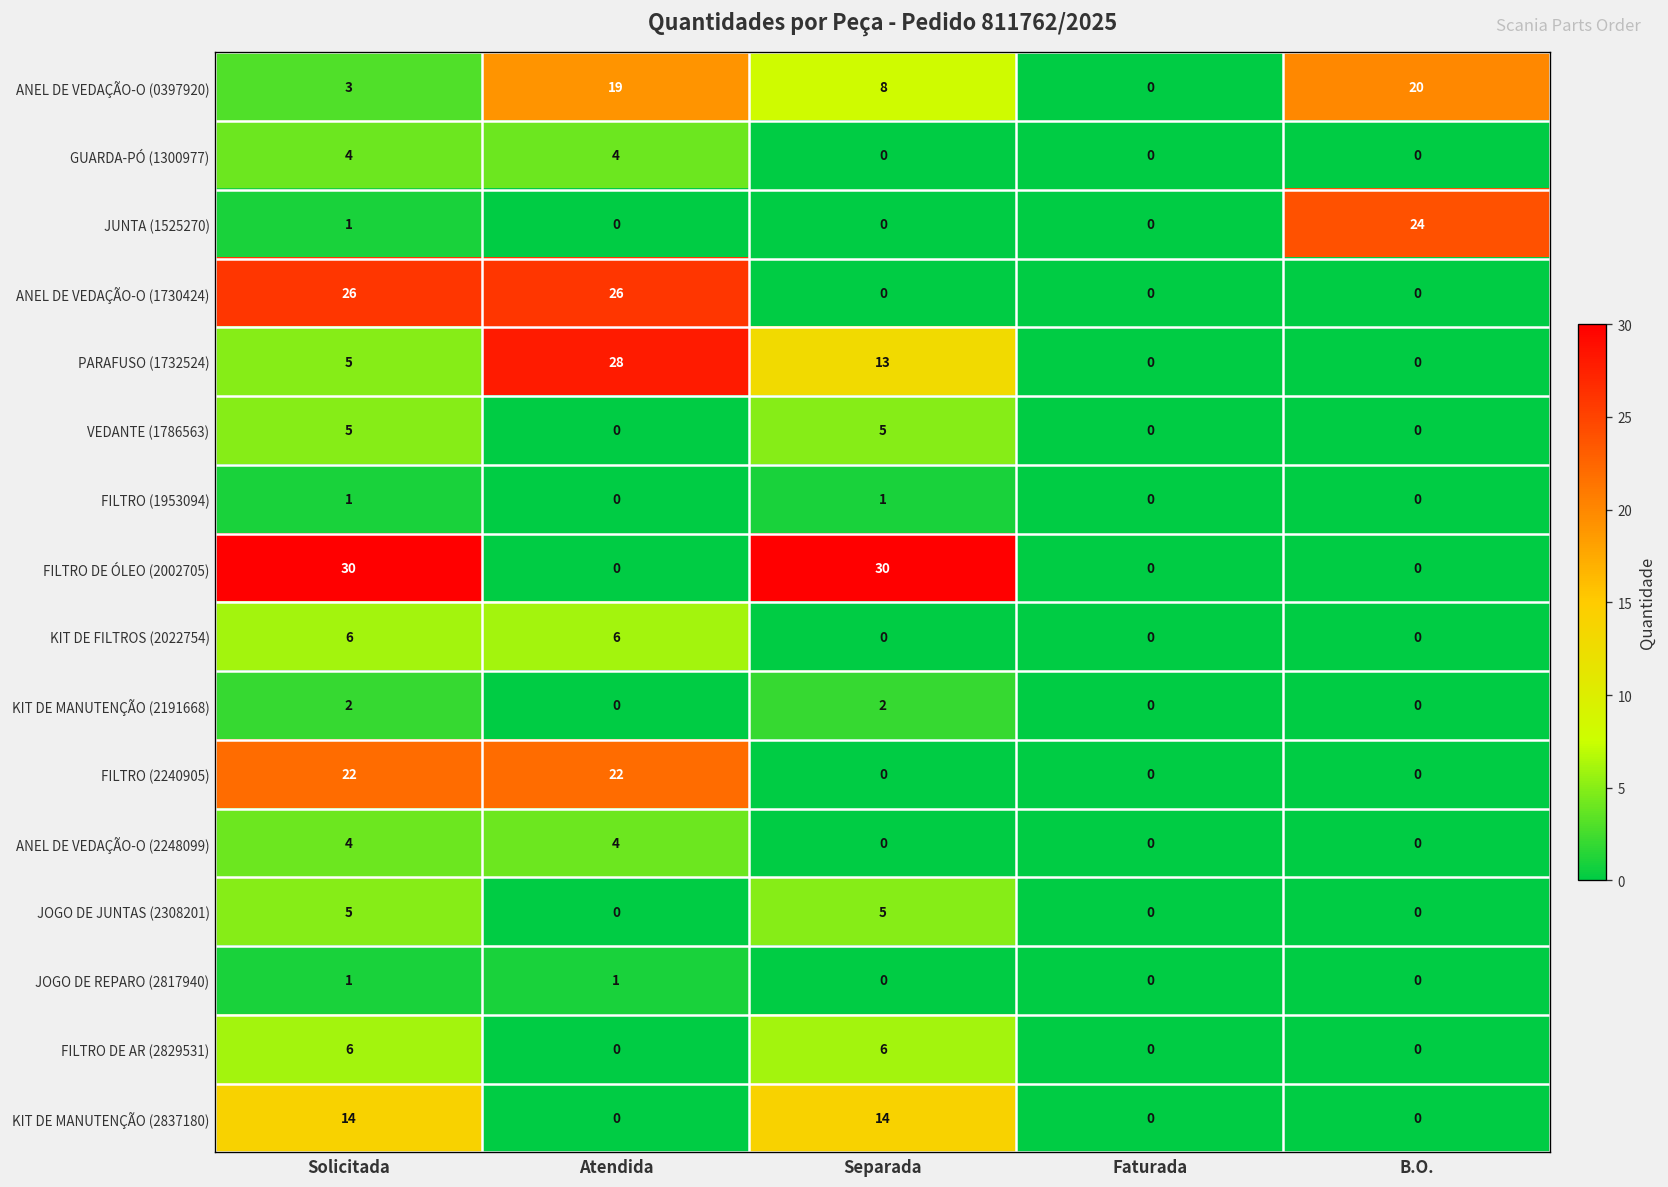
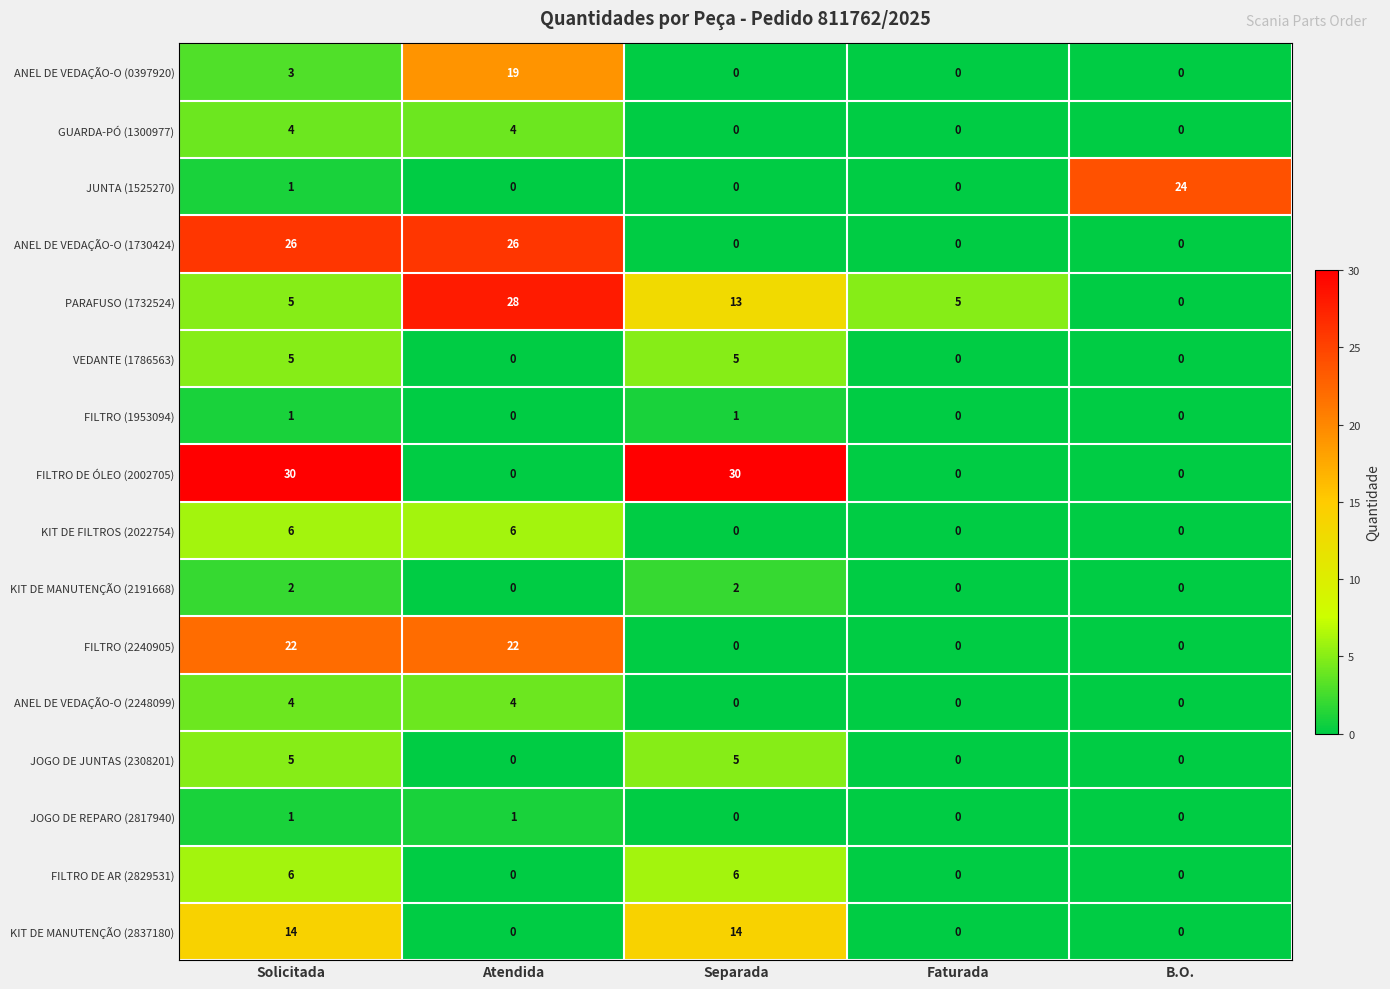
ANEL DE VEDAÇÃO-O (0397920), Separada: 8 -> 0
ANEL DE VEDAÇÃO-O (0397920), B.O.: 20 -> 0
PARAFUSO (1732524), Faturada: 0 -> 5
